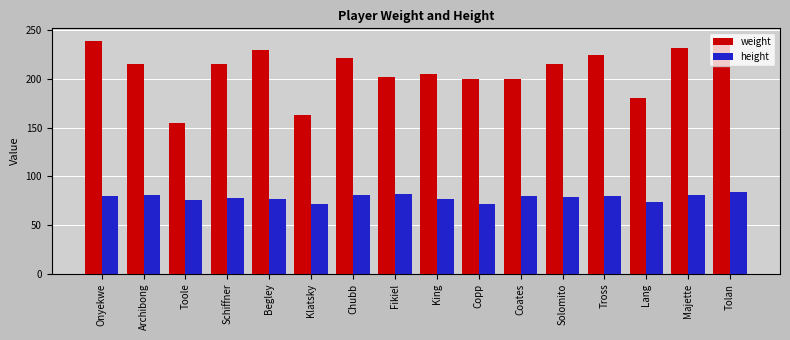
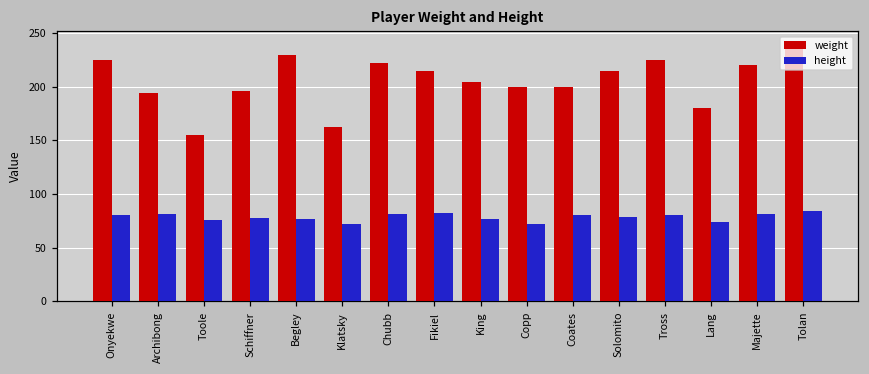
weight, Onyekwe: 240 -> 230
weight, Archibong: 220 -> 190
weight, Schiffner: 220 -> 200
weight, Fikiel: 200 -> 220
weight, Majette: 230 -> 220
